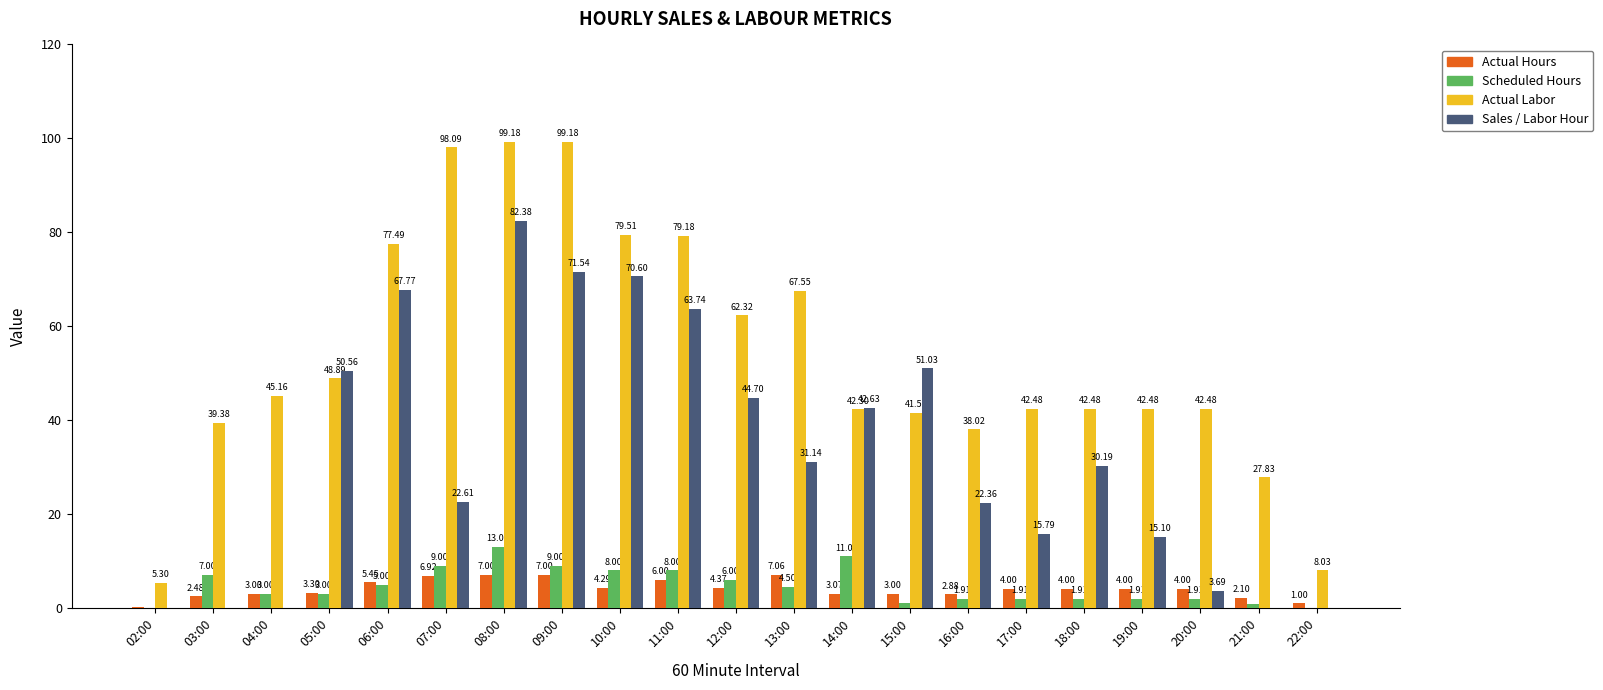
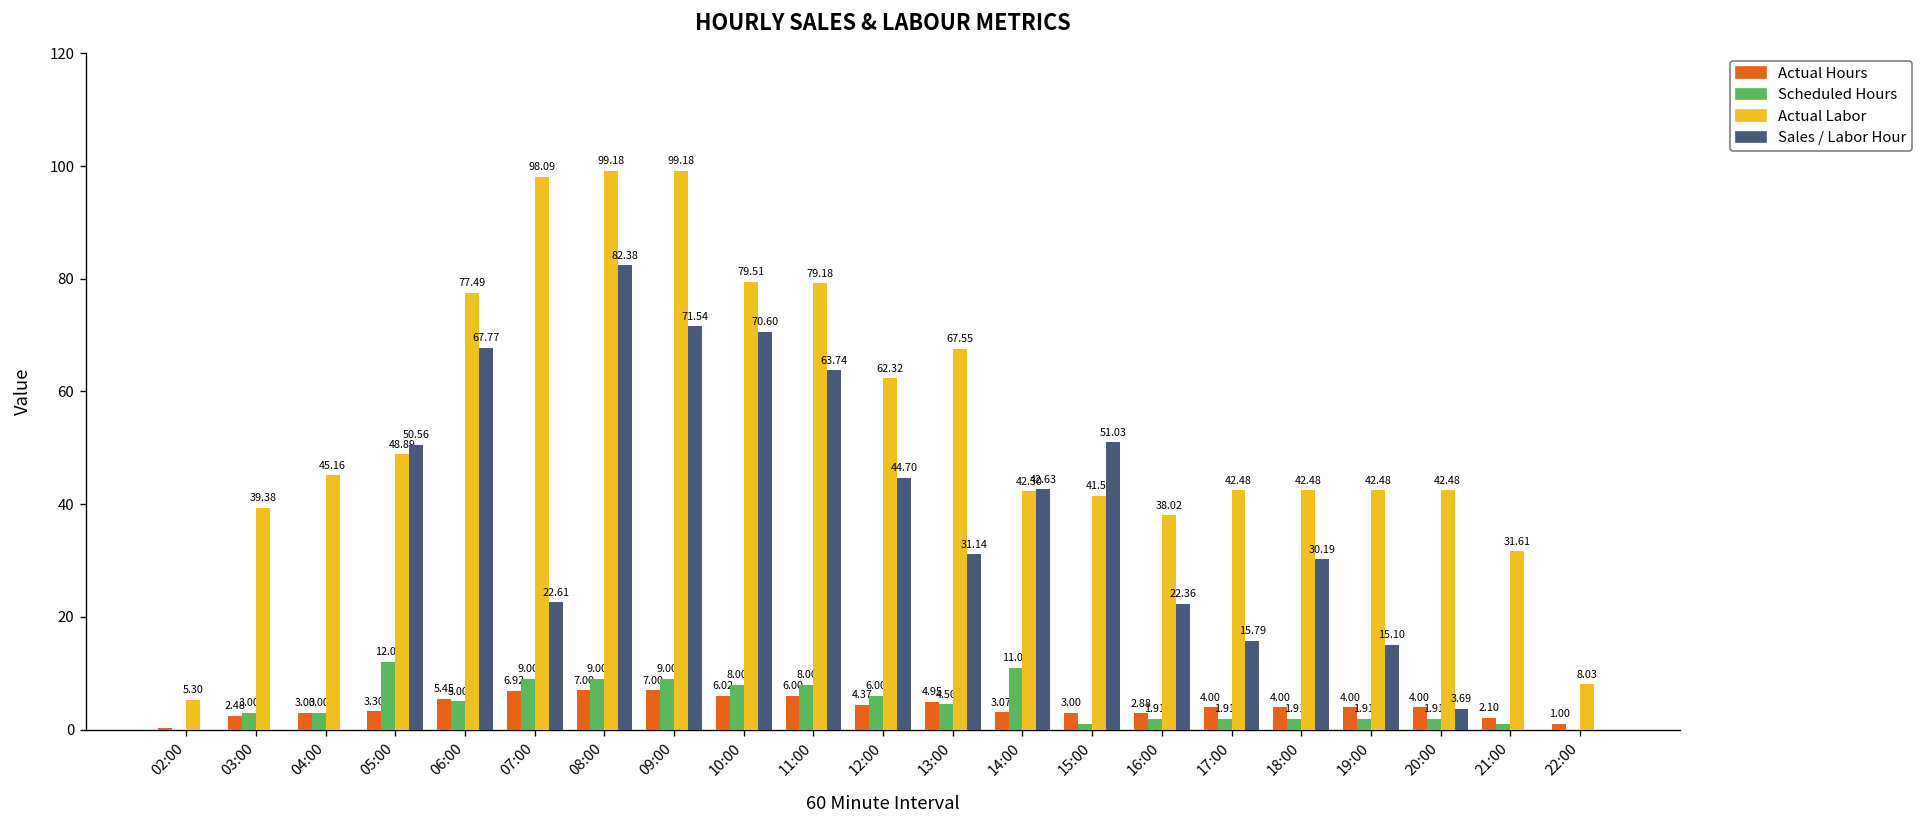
Scheduled Hours, 03:00: 7.00 -> 3.00
Scheduled Hours, 05:00: 3.00 -> 12.00
Scheduled Hours, 08:00: 13.00 -> 9.00
Actual Hours, 10:00: 4.29 -> 6.02
Actual Hours, 13:00: 7.06 -> 4.95
Actual Labor, 21:00: 27.83 -> 31.61
